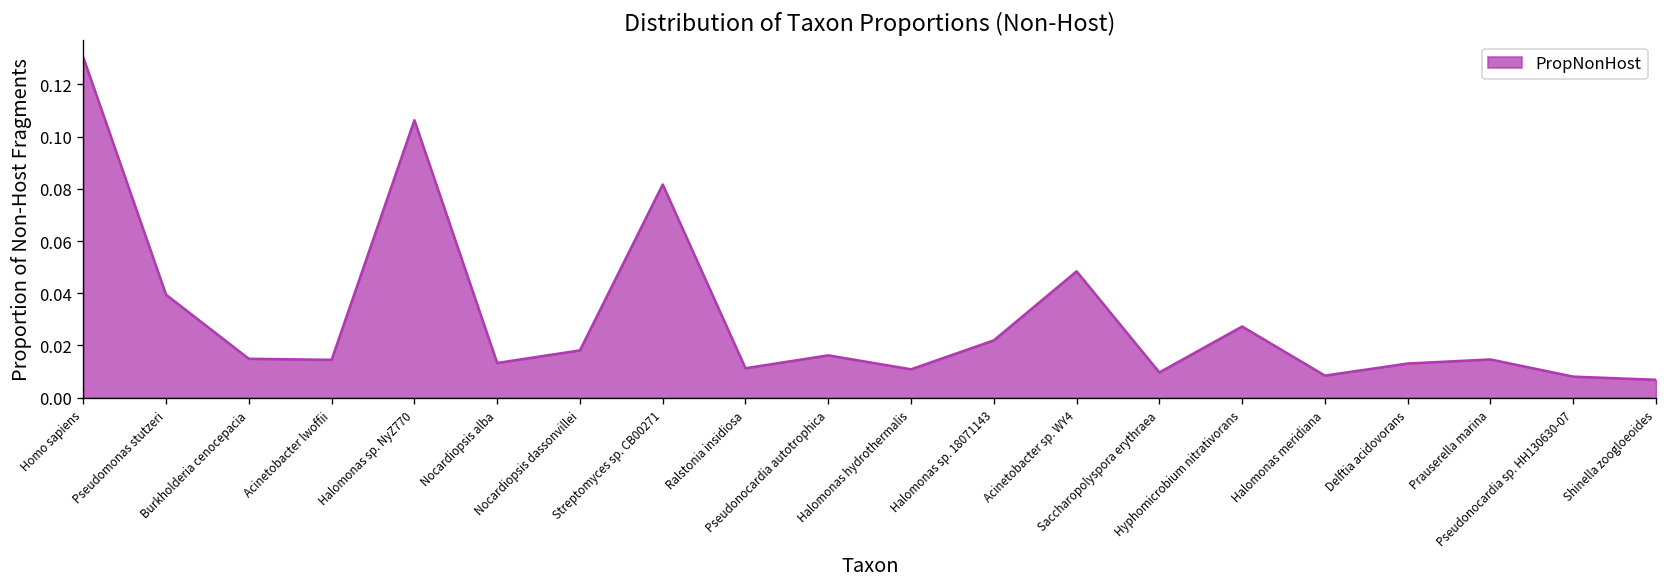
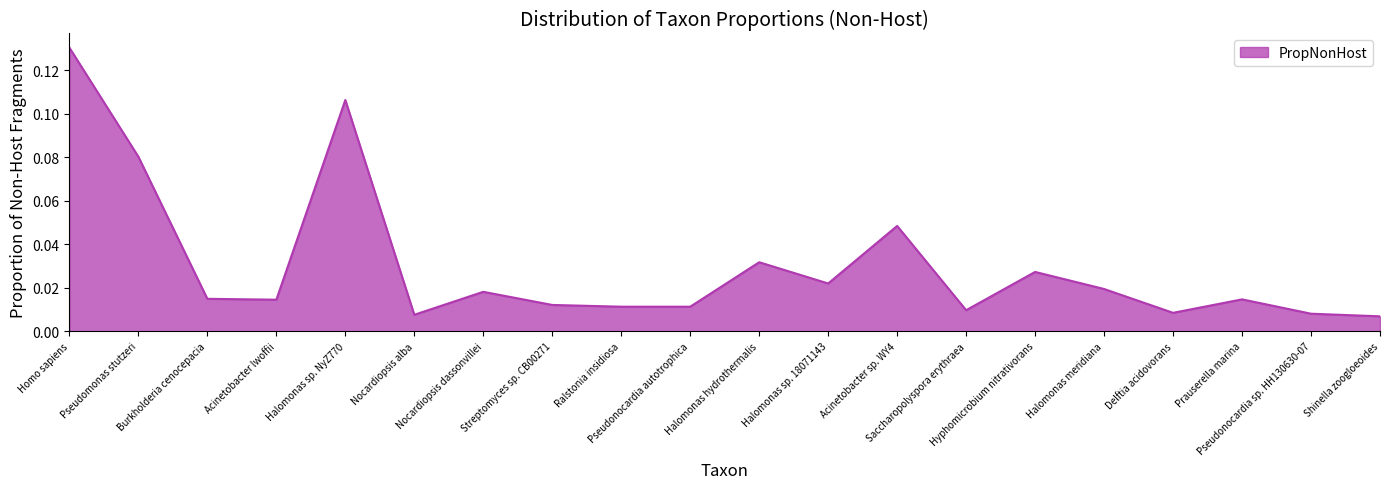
Pseudomonas stutzeri: 0.039 -> 0.080
Nocardiopsis alba: 0.013 -> 0.008
Streptomyces sp. CB00271: 0.082 -> 0.012
Pseudonocardia autotrophica: 0.016 -> 0.011
Halomonas hydrothermalis: 0.011 -> 0.032
Halomonas meridiana: 0.008 -> 0.019
Delftia acidovorans: 0.013 -> 0.008
